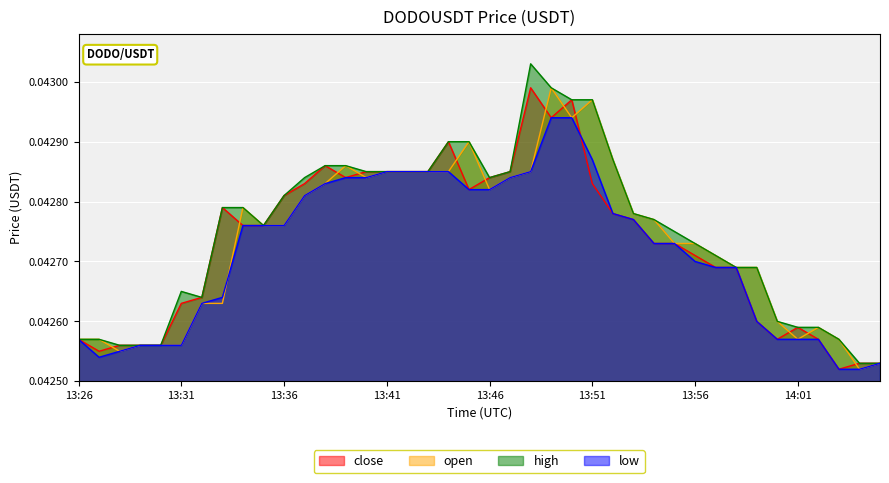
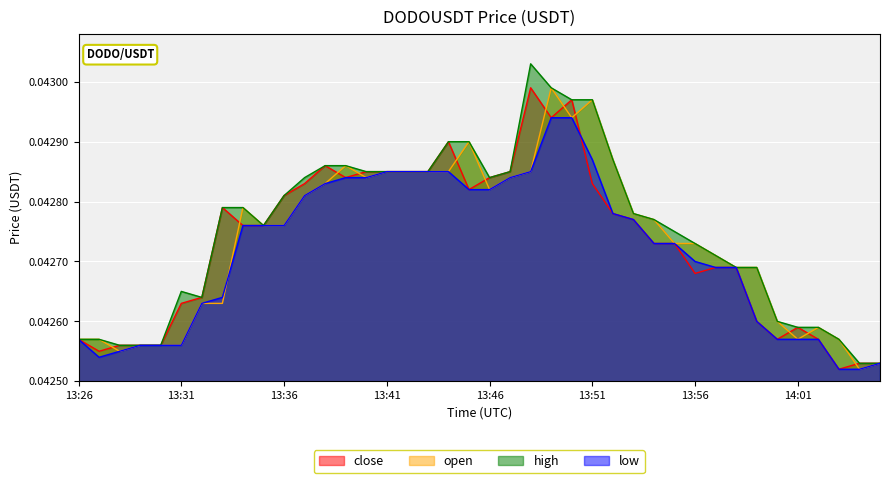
close, 13:56: 0.04271 -> 0.04268
